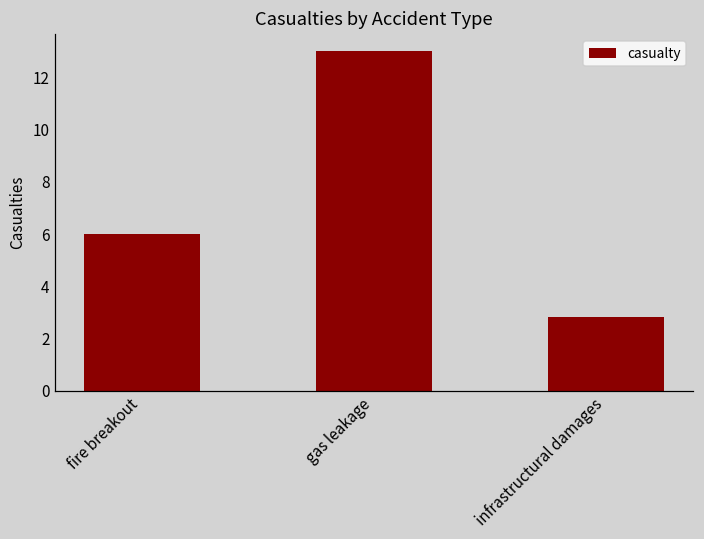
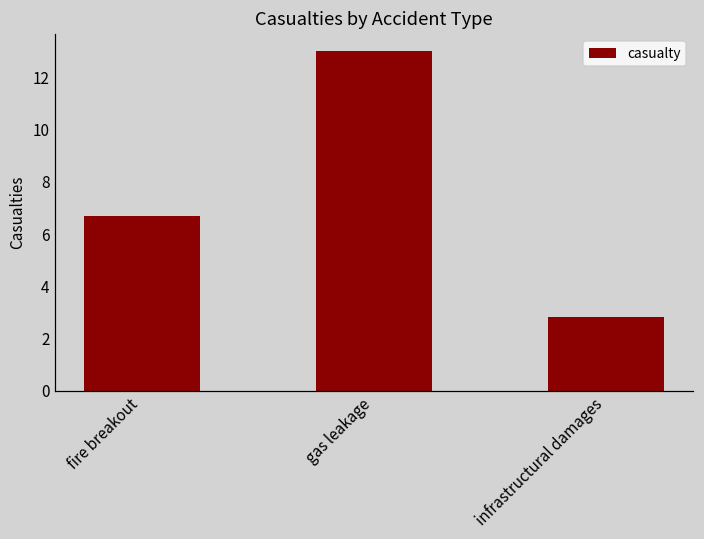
fire breakout: 6.0 -> 6.7
